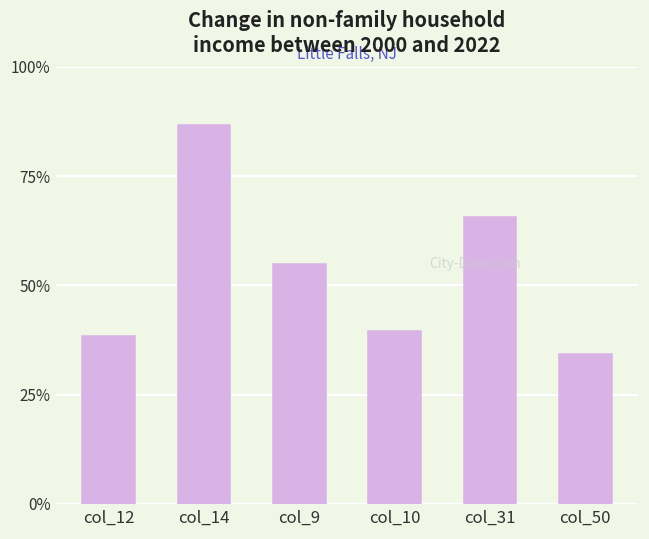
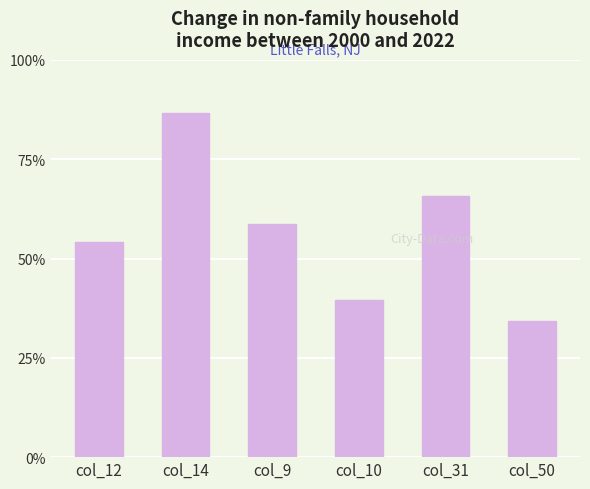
col_12: 38% -> 54%
col_9: 55% -> 59%
